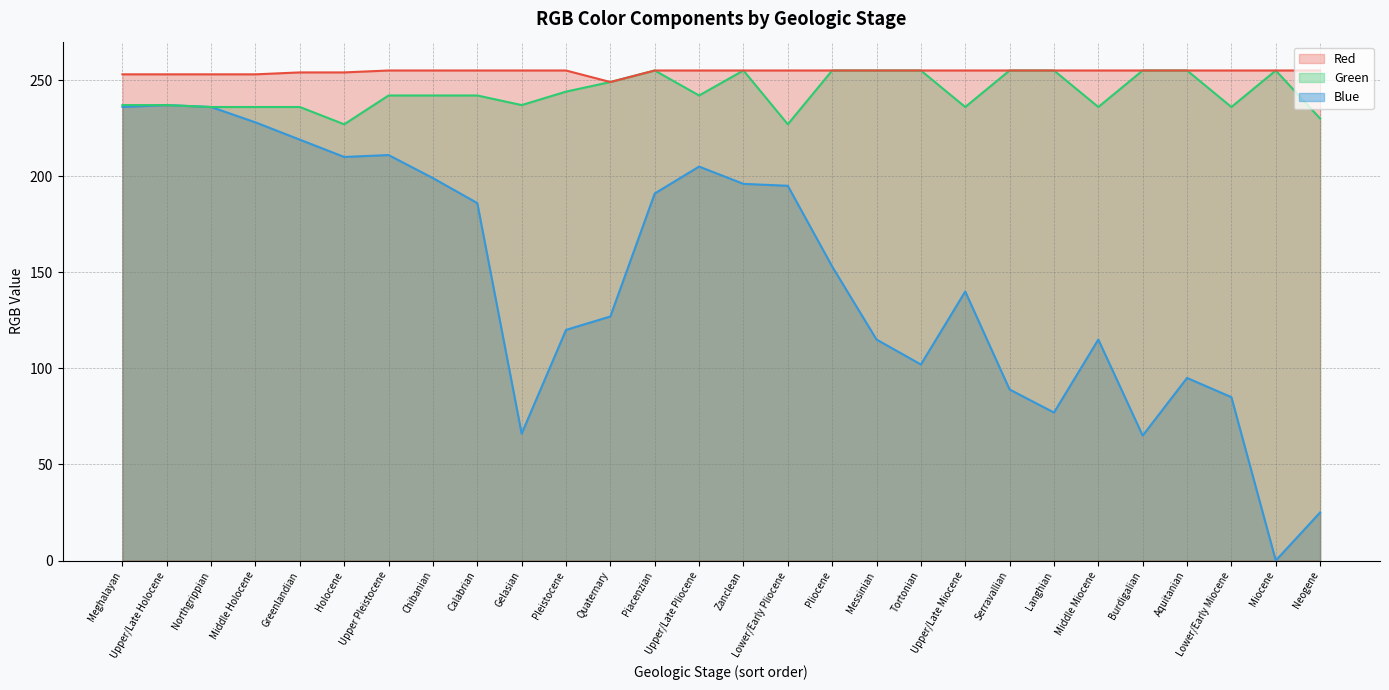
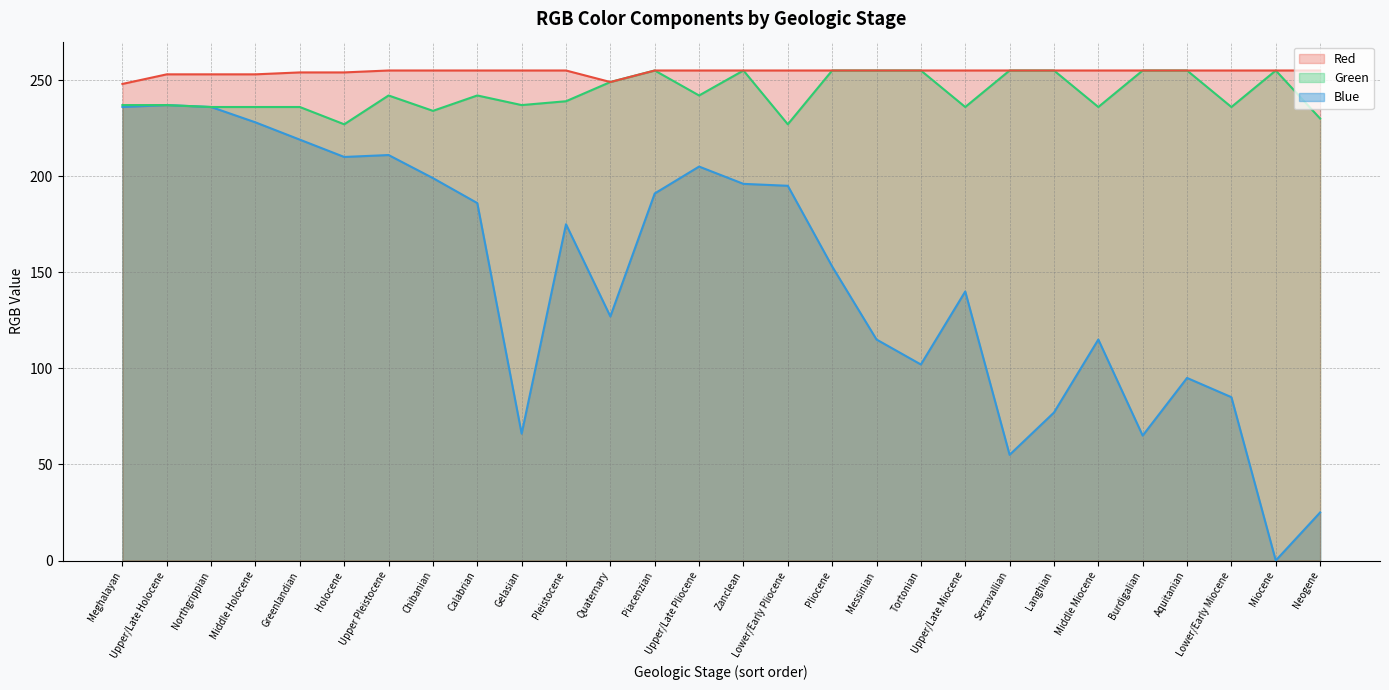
Red, Meghalayan: 253 -> 248
Green, Chibanian: 242 -> 234
Blue, Pleistocene: 120 -> 175
Green, Pleistocene: 244 -> 239
Blue, Serravallian: 89 -> 55
